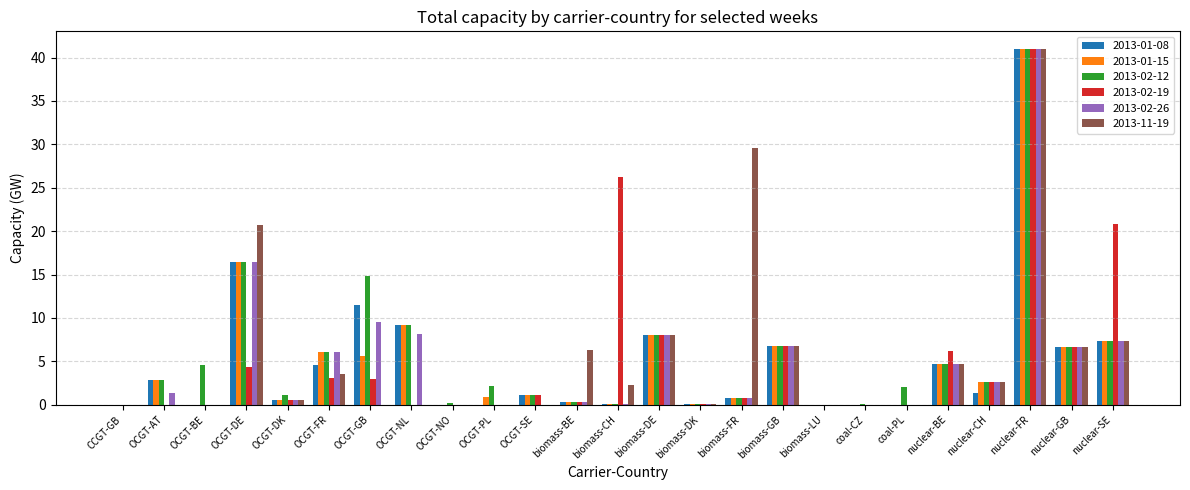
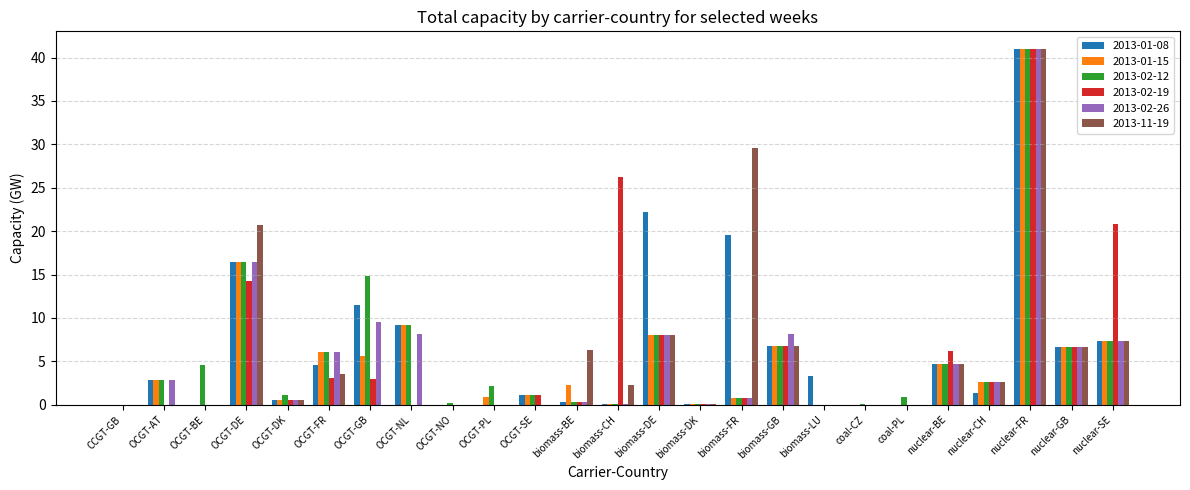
2013-02-26, OCGT-AT: 1 -> 3
2013-02-19, OCGT-DE: 4 -> 14
2013-01-15, biomass-BE: 0 -> 2
2013-01-08, biomass-DE: 8 -> 22
2013-01-08, biomass-FR: 1 -> 20
2013-02-26, biomass-GB: 7 -> 8
2013-01-08, biomass-LU: 0 -> 3
2013-02-12, coal-PL: 2 -> 1
